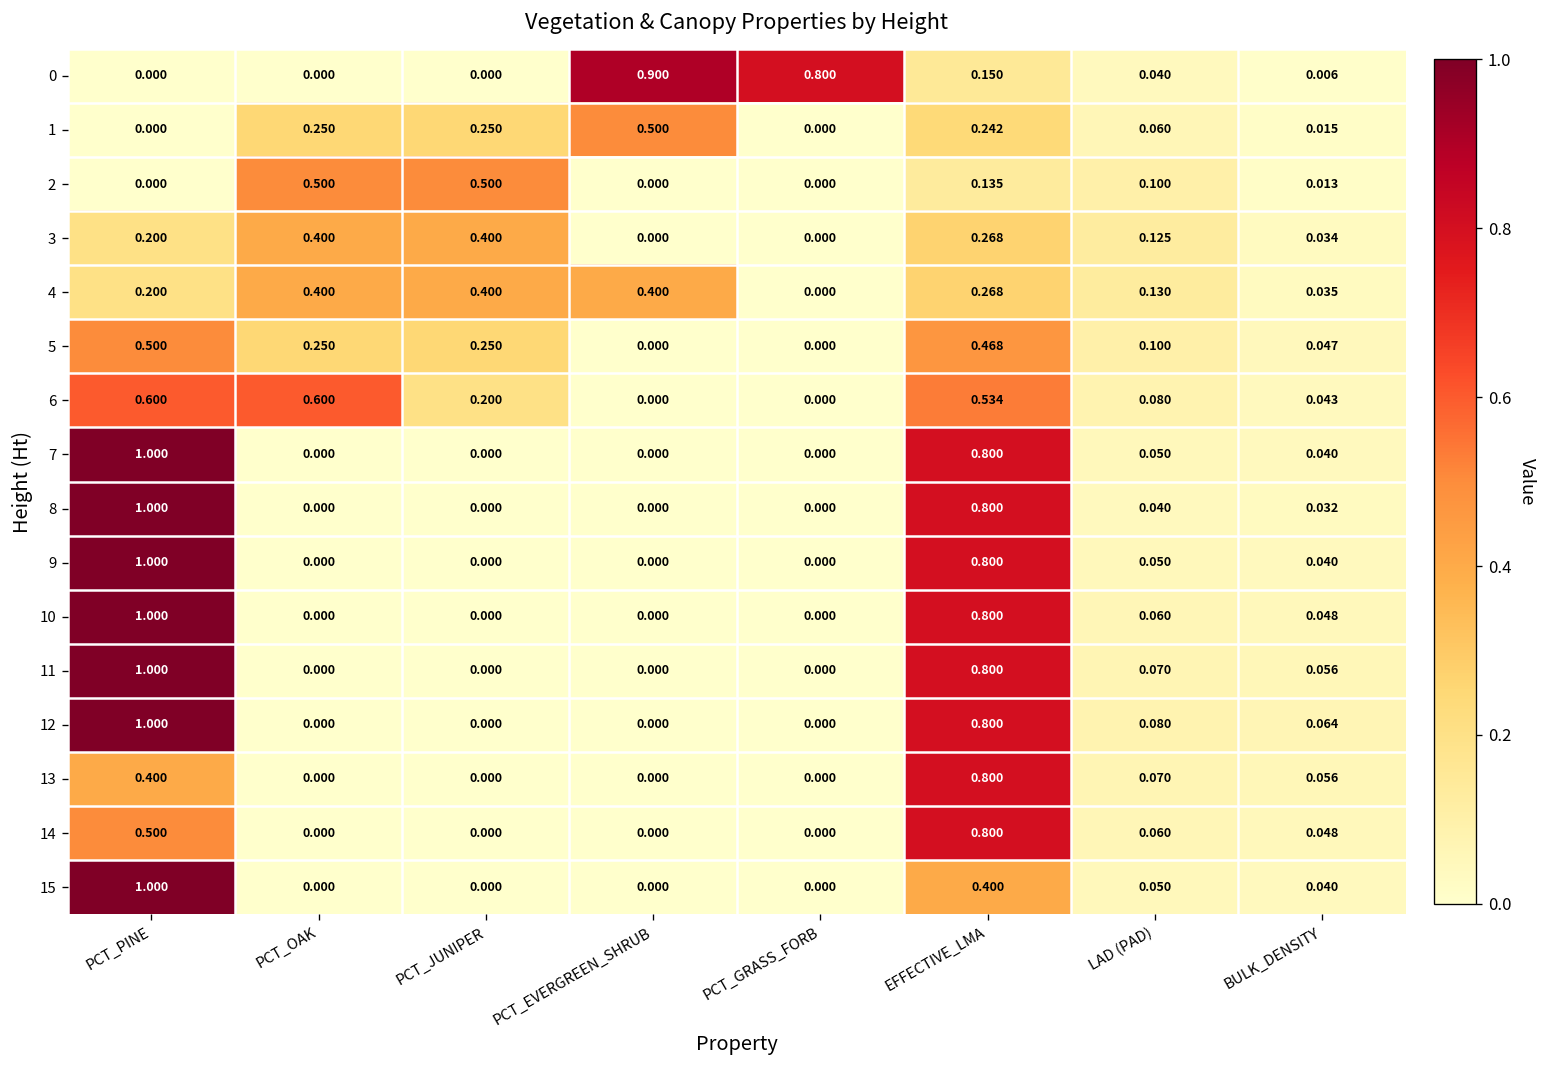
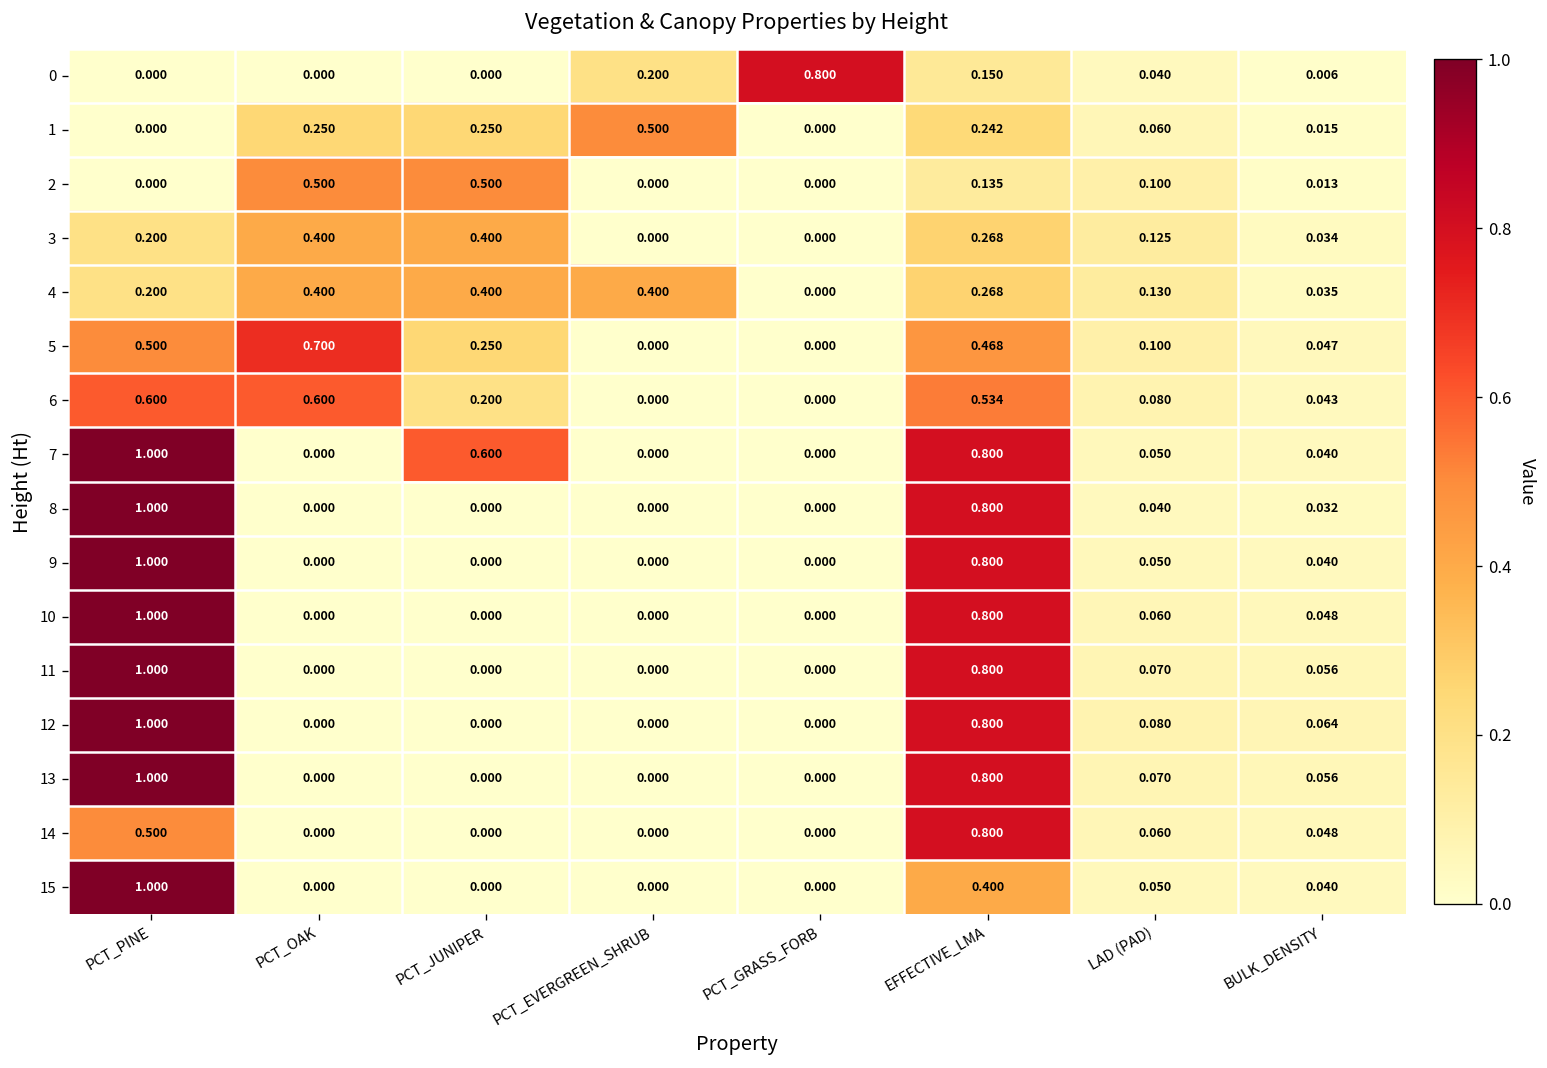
0, PCT_EVERGREEN_SHRUB: 0.900 -> 0.200
5, PCT_OAK: 0.250 -> 0.700
7, PCT_JUNIPER: 0.000 -> 0.600
13, PCT_PINE: 0.400 -> 1.000
